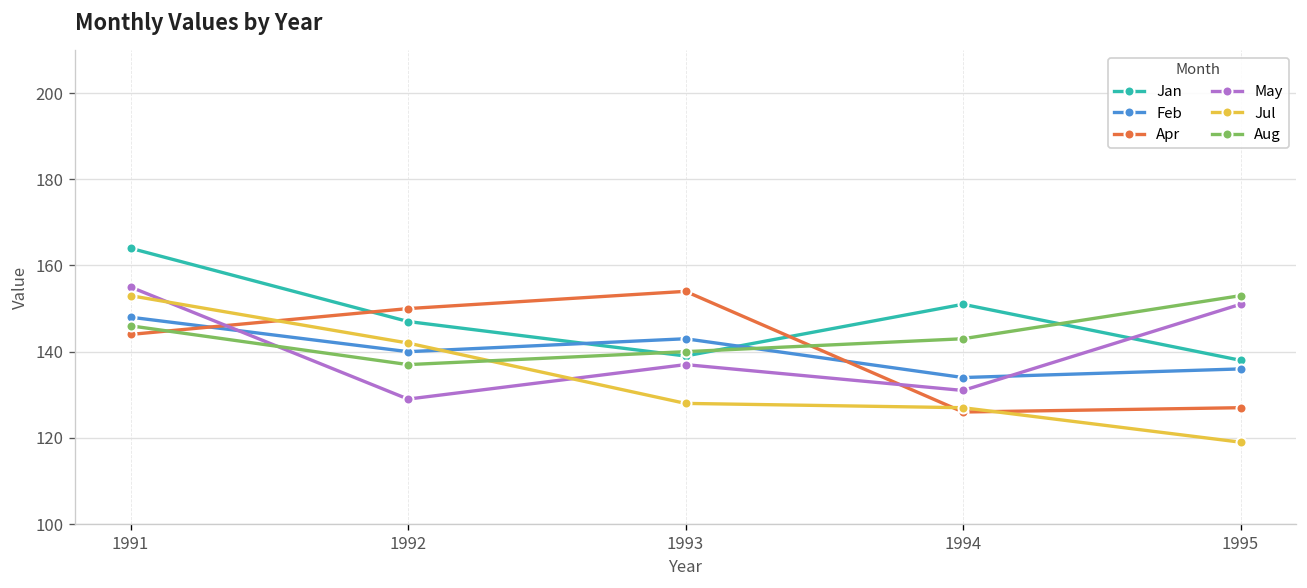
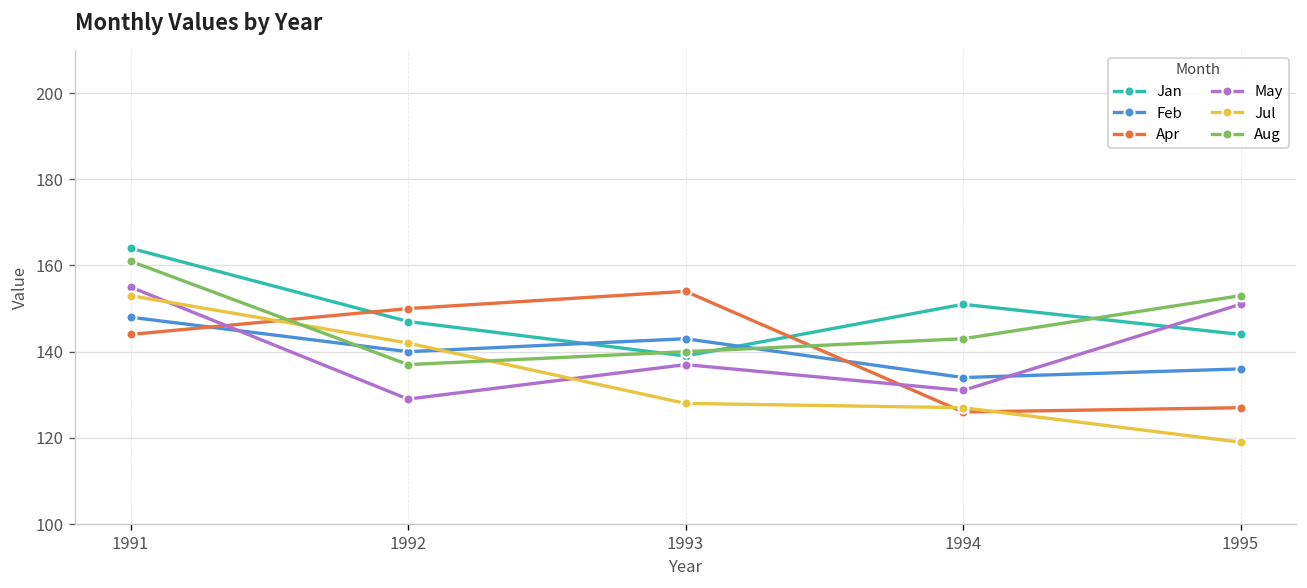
Aug, 1991: 146 -> 161
Jan, 1995: 138 -> 144
